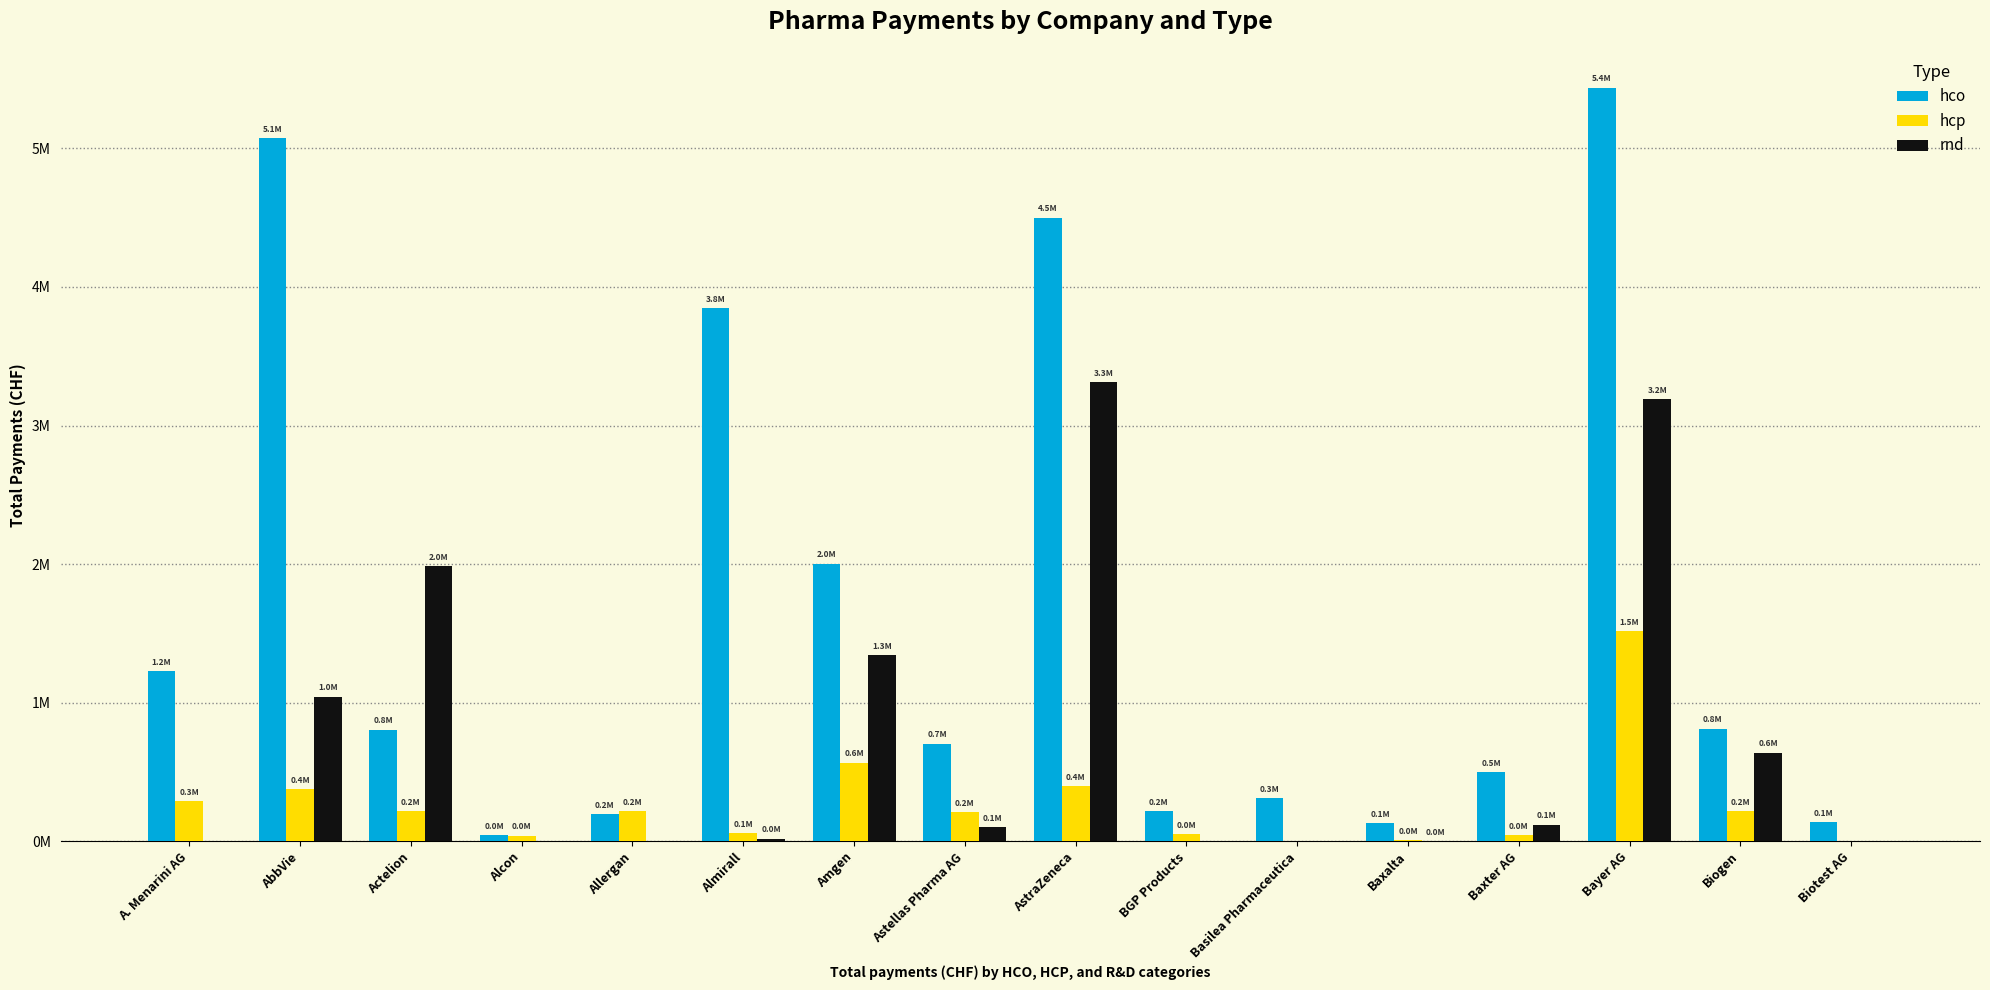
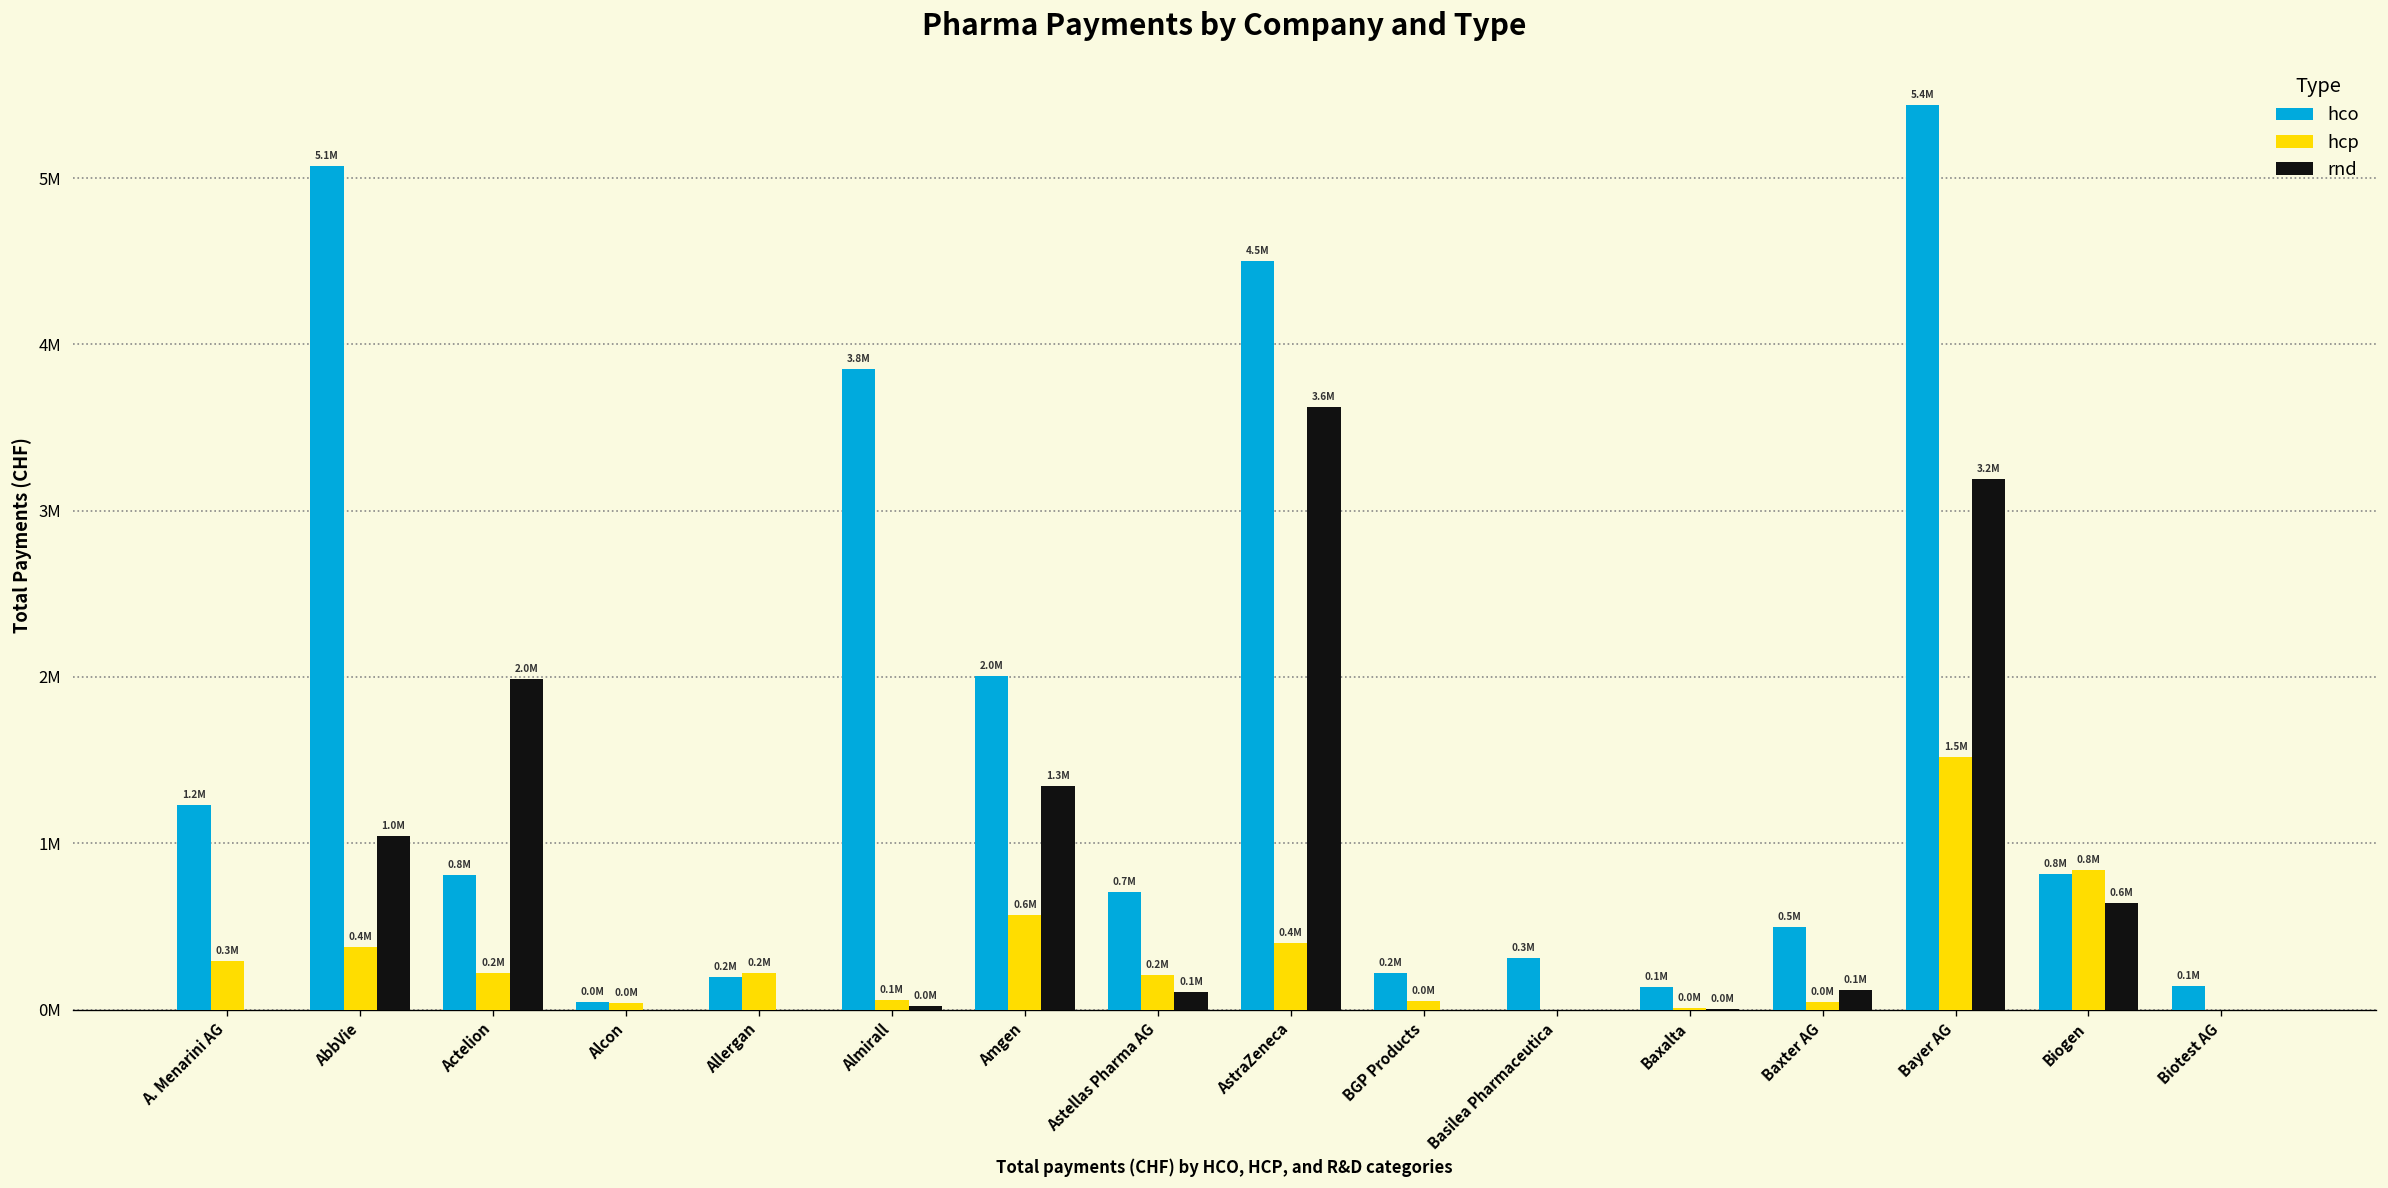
rnd, AstraZeneca: 3.3M -> 3.6M
hcp, Biogen: 0.2M -> 0.8M
